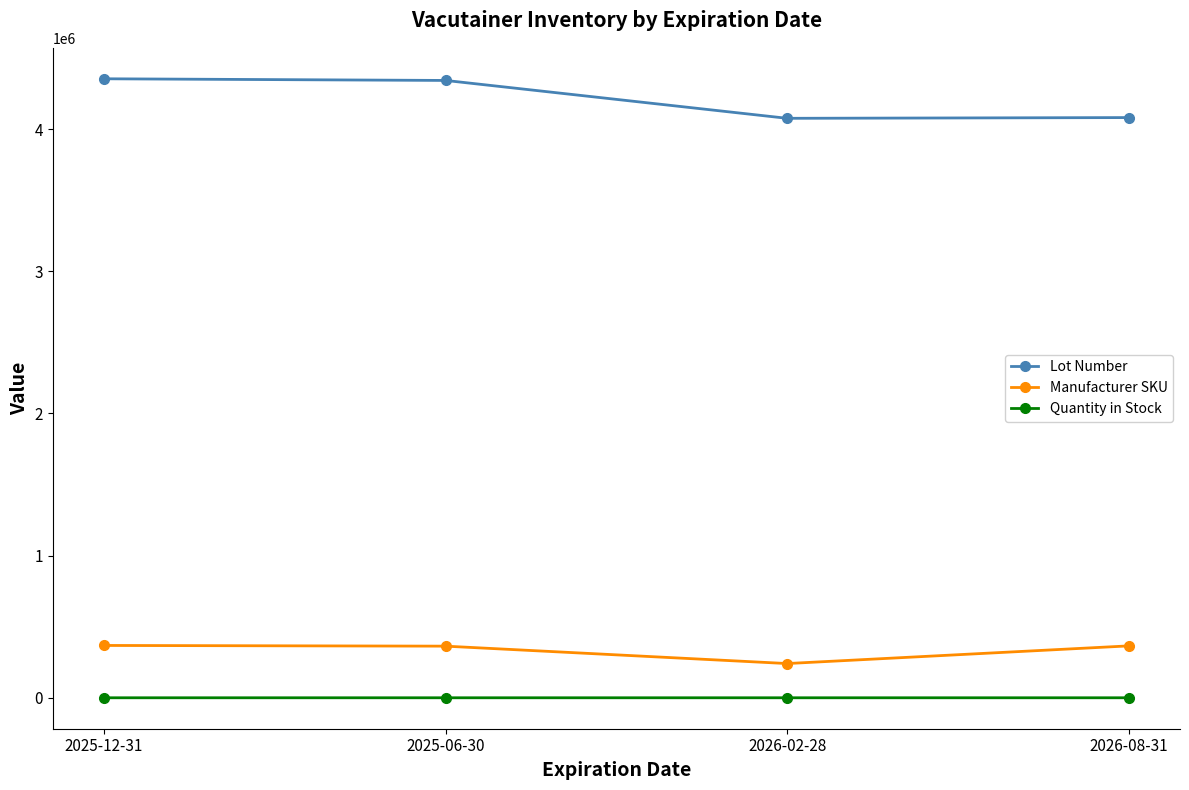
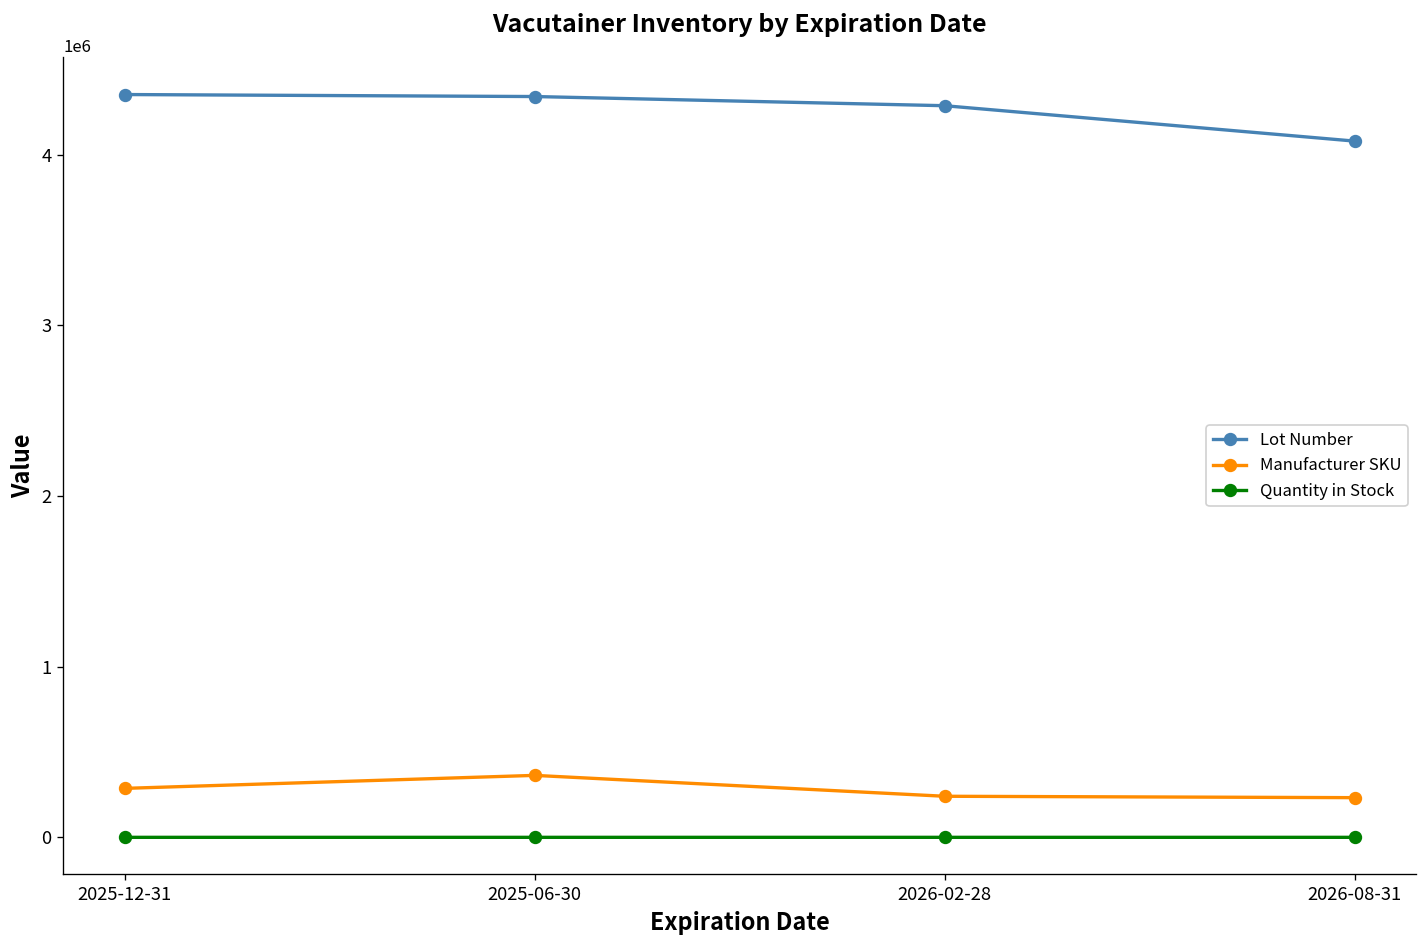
Manufacturer SKU, 2025-12-31: 370000 -> 290000
Lot Number, 2026-02-28: 4080000 -> 4290000
Manufacturer SKU, 2026-08-31: 360000 -> 230000
